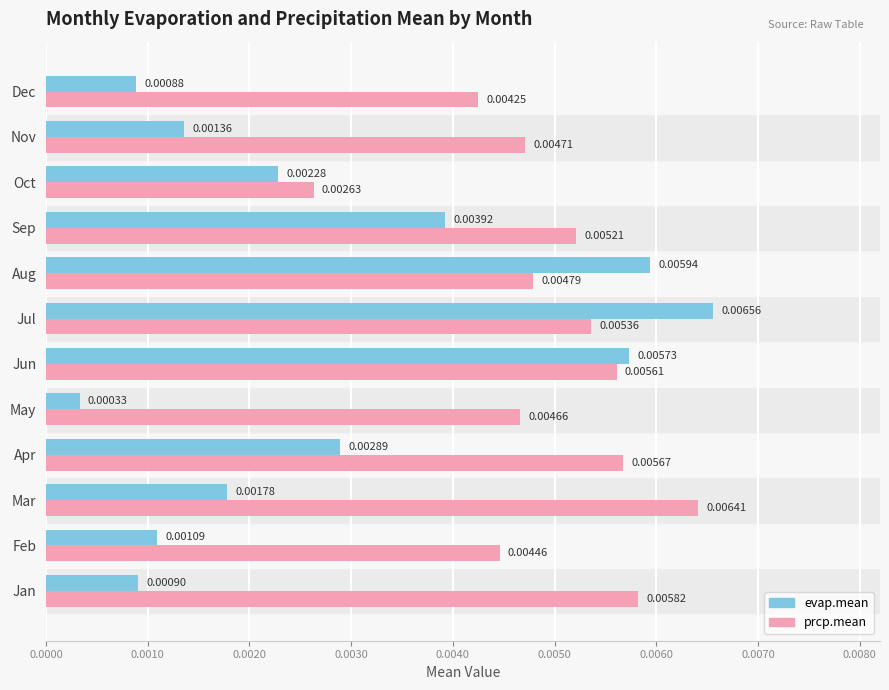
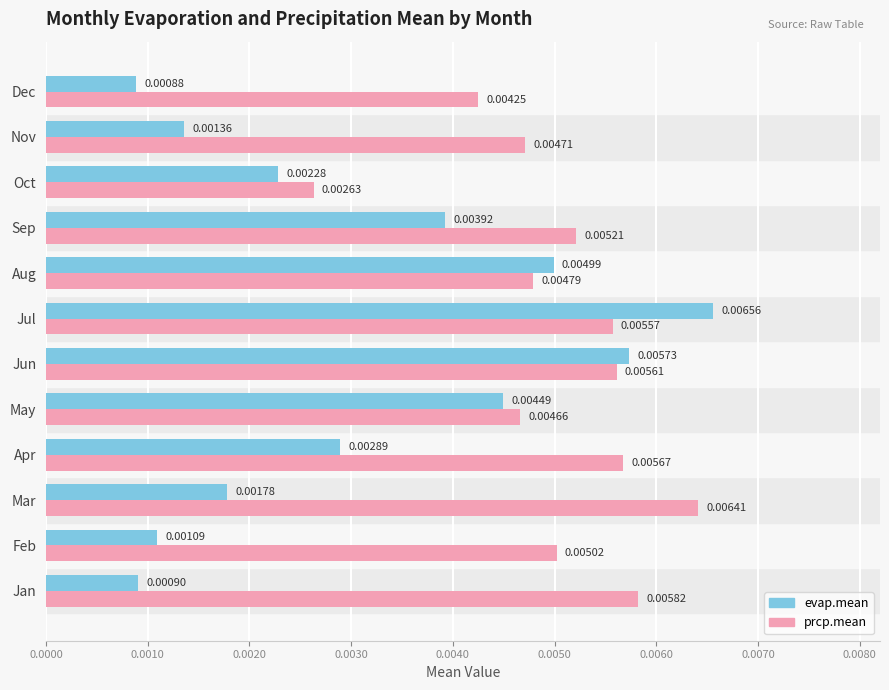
evap.mean, Aug: 0.00594 -> 0.00499
prcp.mean, Jul: 0.00536 -> 0.00557
evap.mean, May: 0.00033 -> 0.00449
prcp.mean, Feb: 0.00446 -> 0.00502
